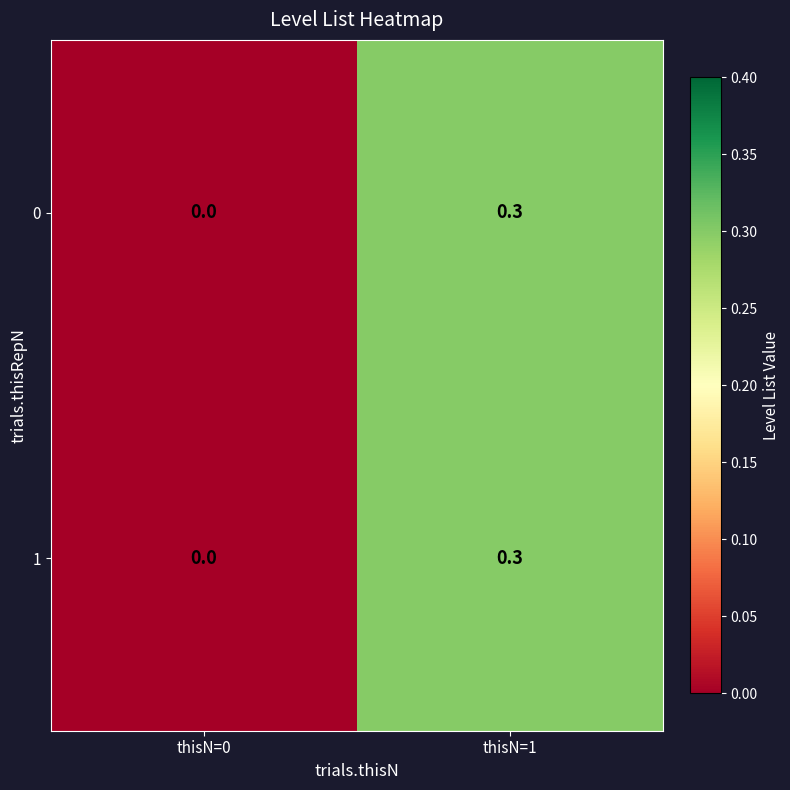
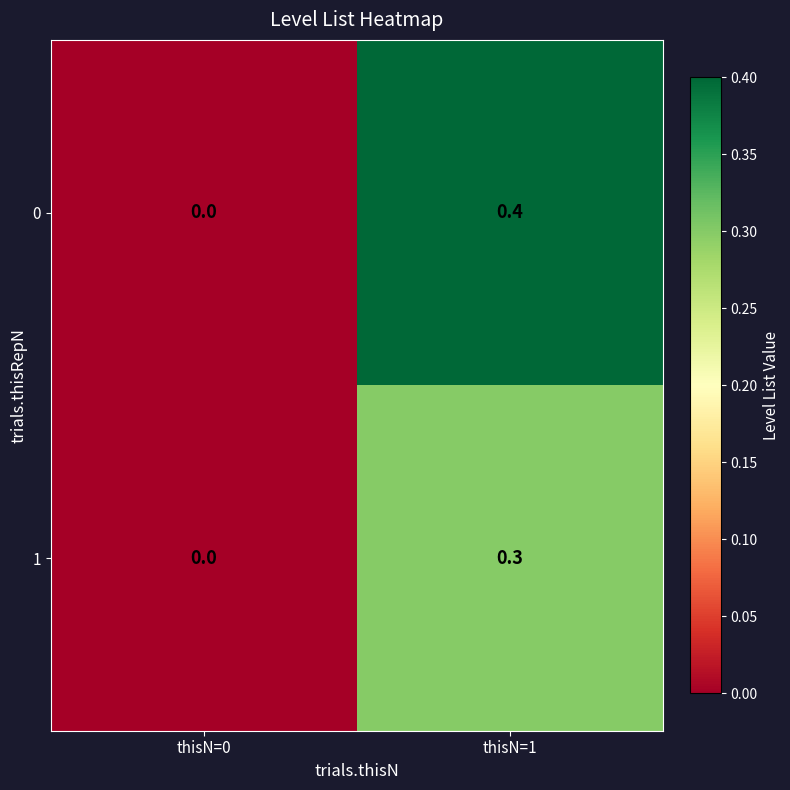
0, thisN=1: 0.3 -> 0.4
